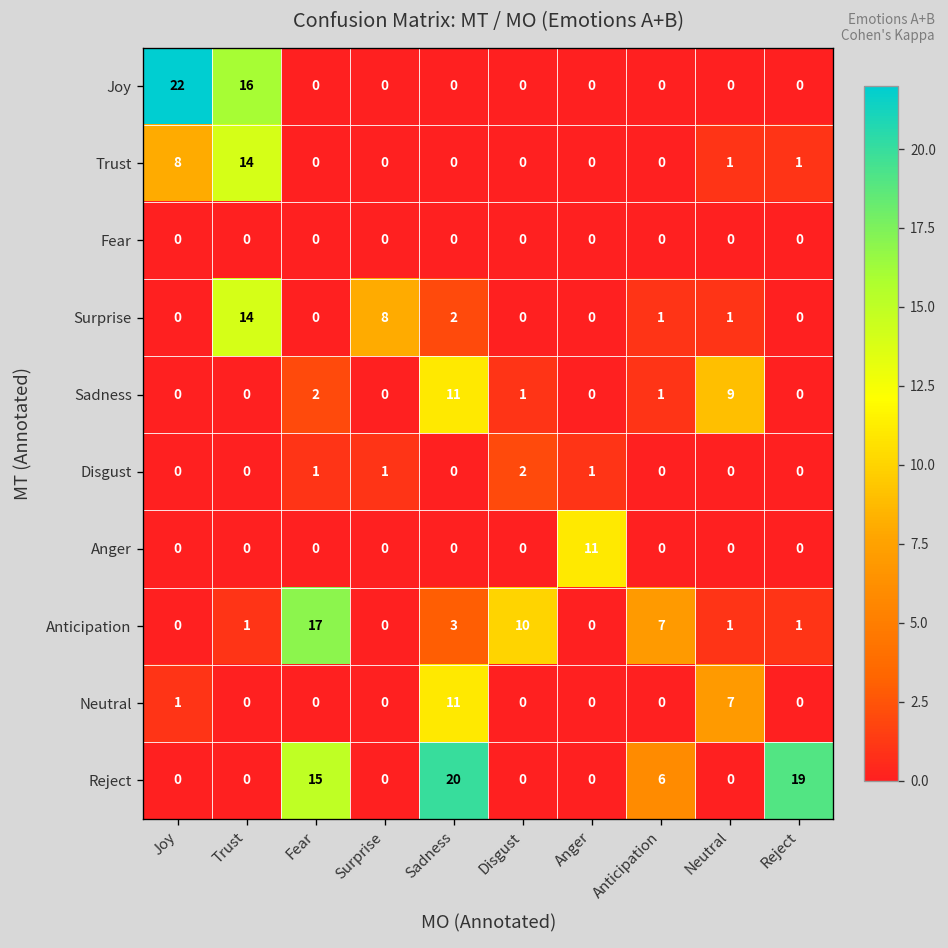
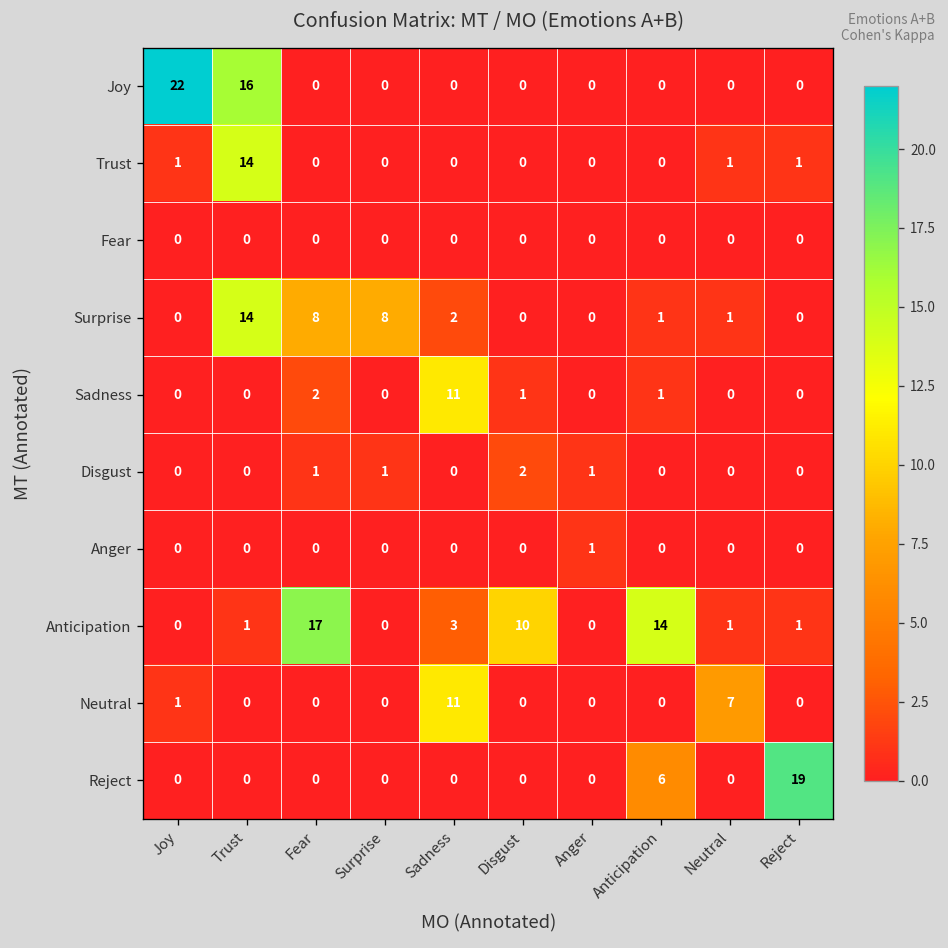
Trust, Joy: 8 -> 1
Surprise, Fear: 0 -> 8
Sadness, Neutral: 9 -> 0
Anger, Anger: 11 -> 1
Anticipation, Anticipation: 7 -> 14
Reject, Fear: 15 -> 0
Reject, Sadness: 20 -> 0
